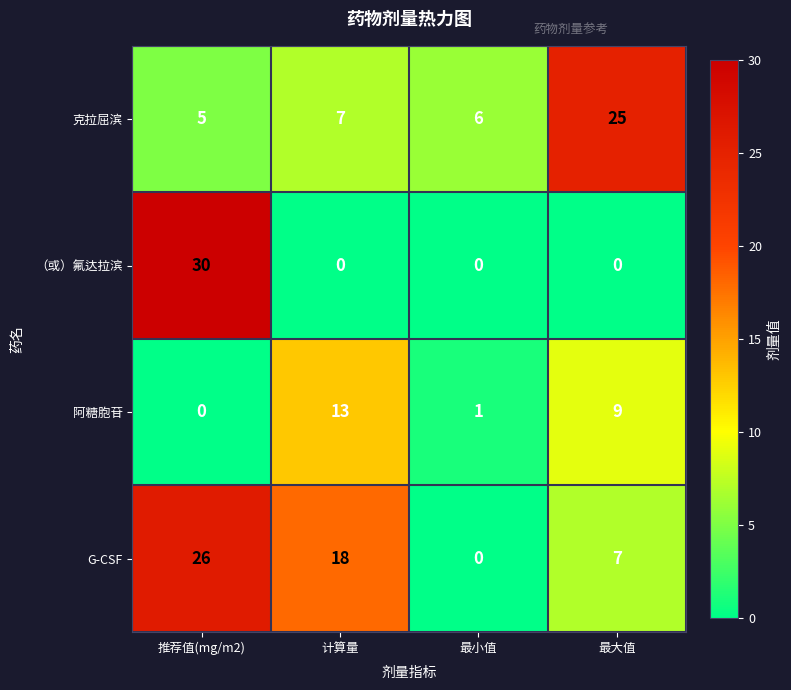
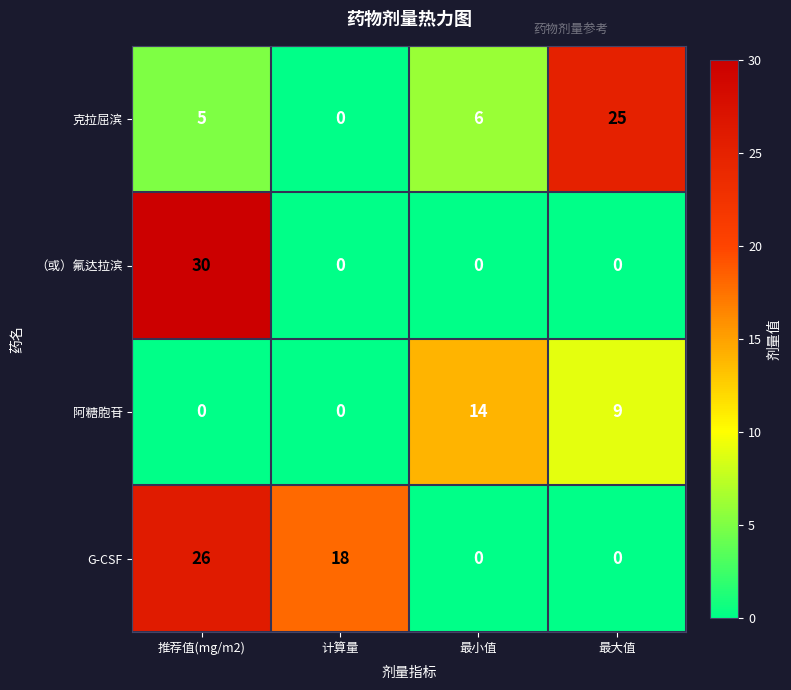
克拉屈滨, 计算量: 7 -> 0
阿糖胞苷, 计算量: 13 -> 0
阿糖胞苷, 最小值: 1 -> 14
G-CSF, 最大值: 7 -> 0
